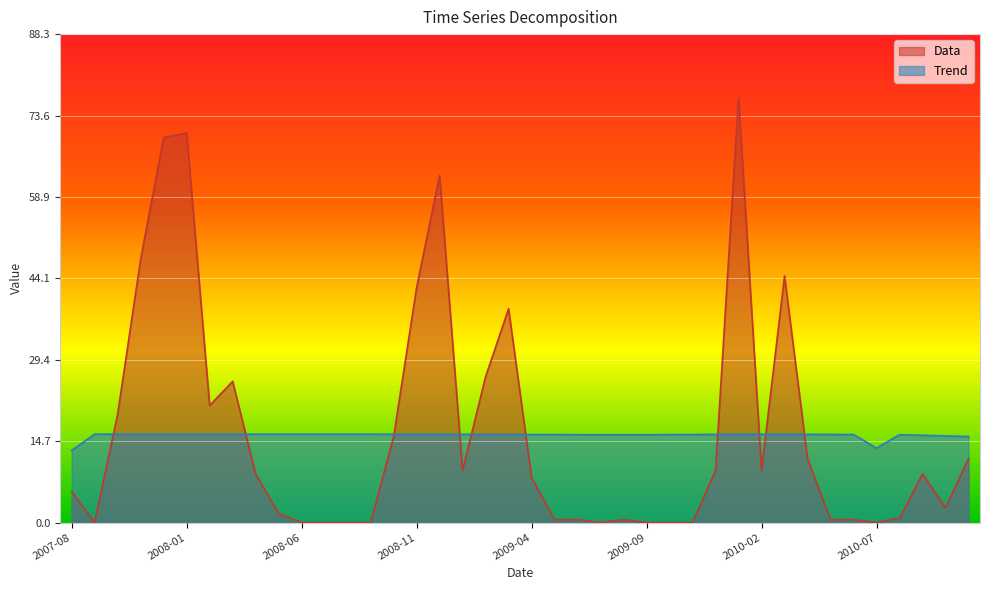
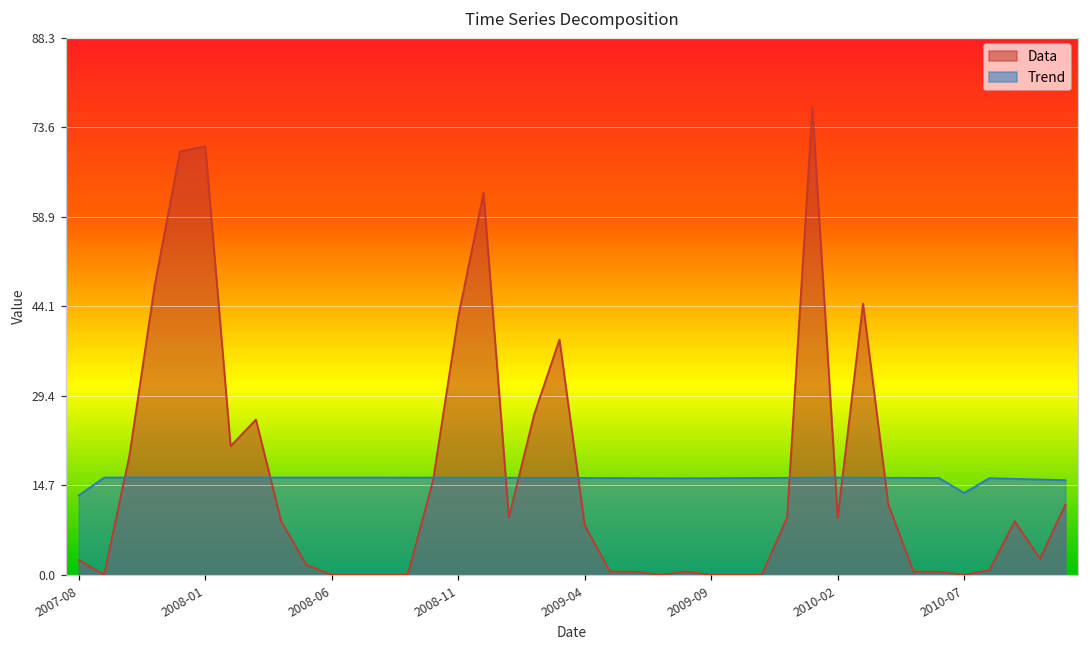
Data, 2007-08: 6 -> 2
